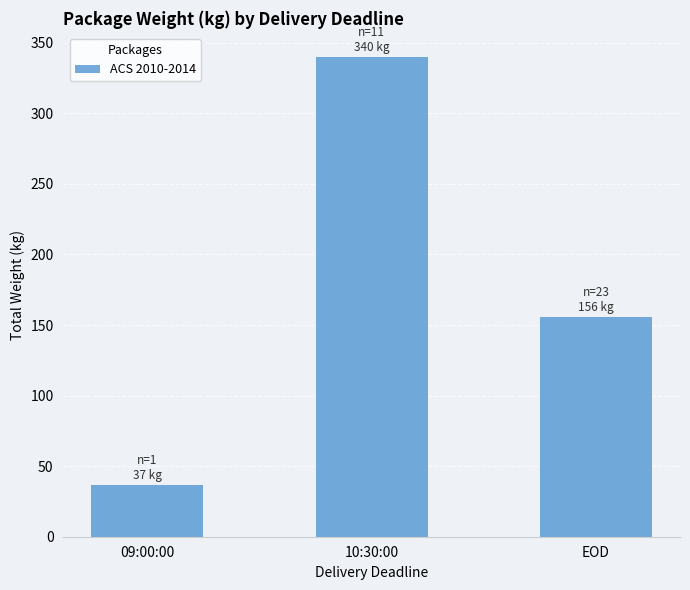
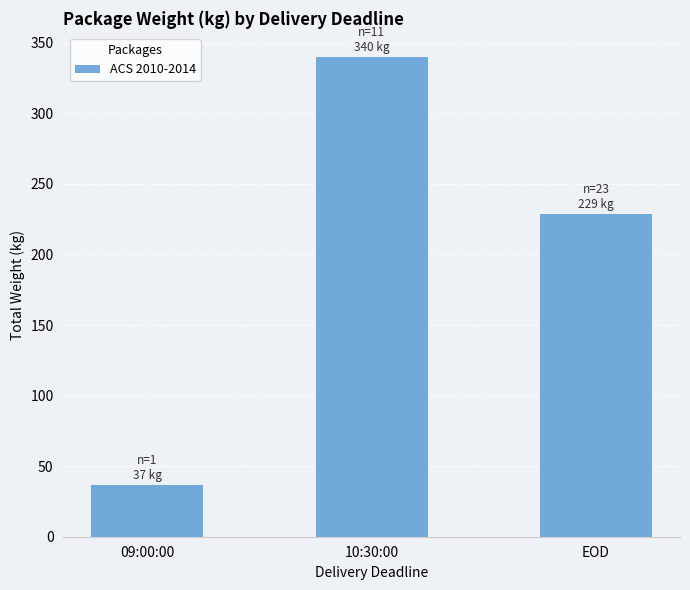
EOD: 156 -> 229
